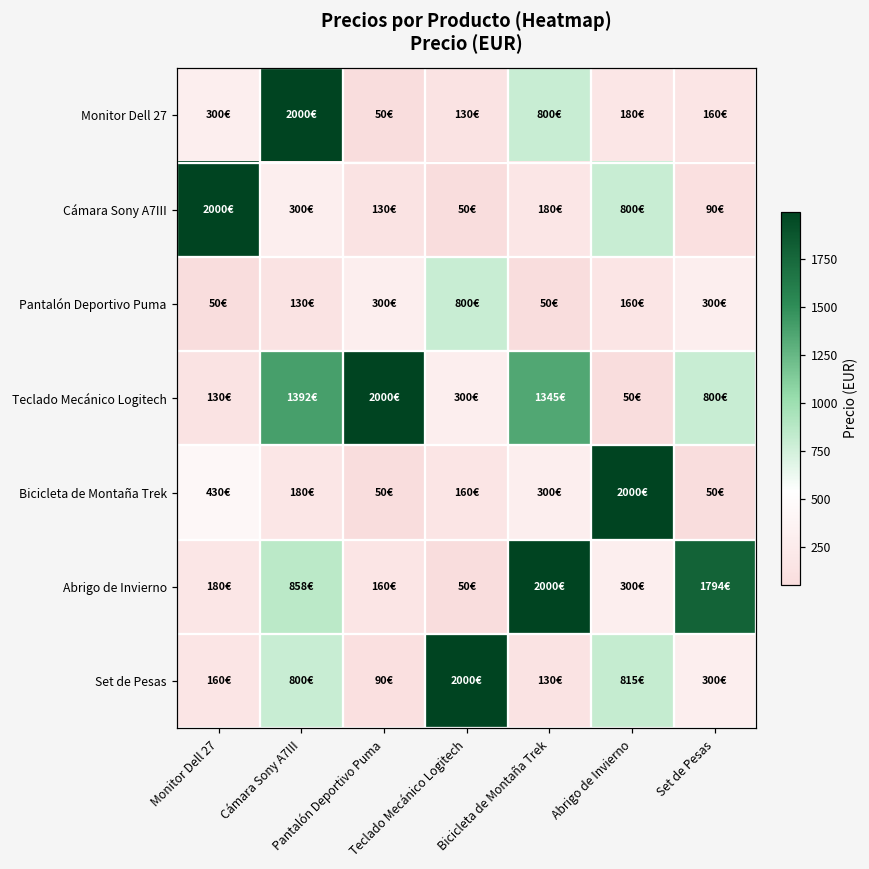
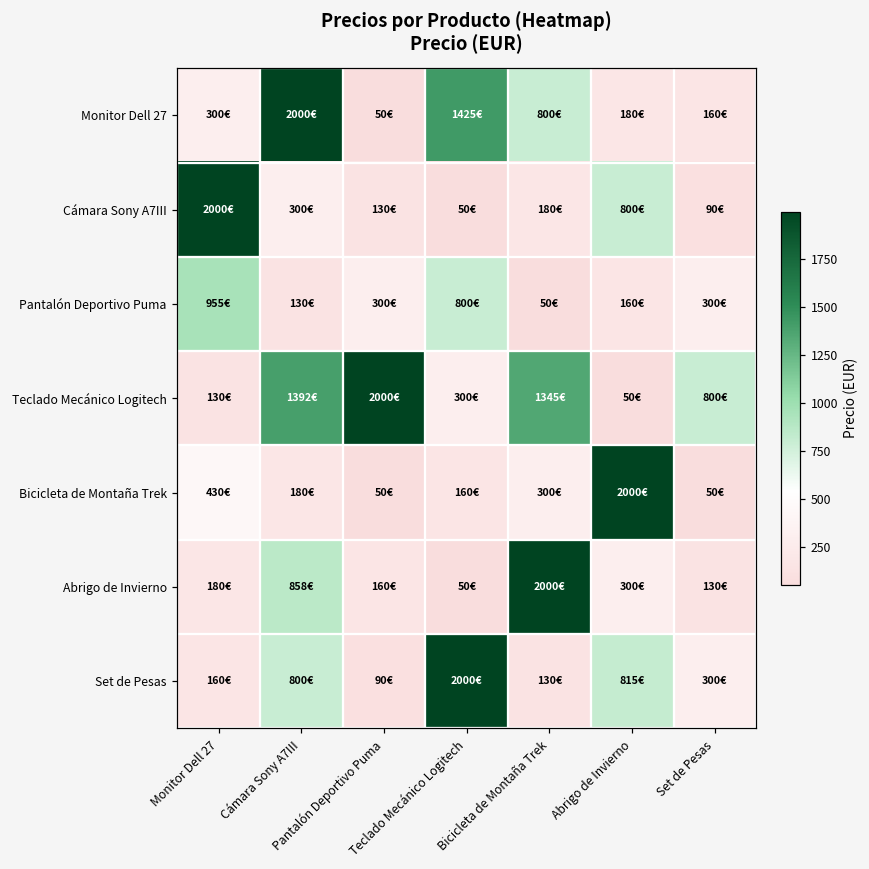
Monitor Dell 27, Teclado Mecánico Logitech: 130€ -> 1425€
Pantalón Deportivo Puma, Monitor Dell 27: 50€ -> 955€
Abrigo de Invierno, Set de Pesas: 1794€ -> 130€
